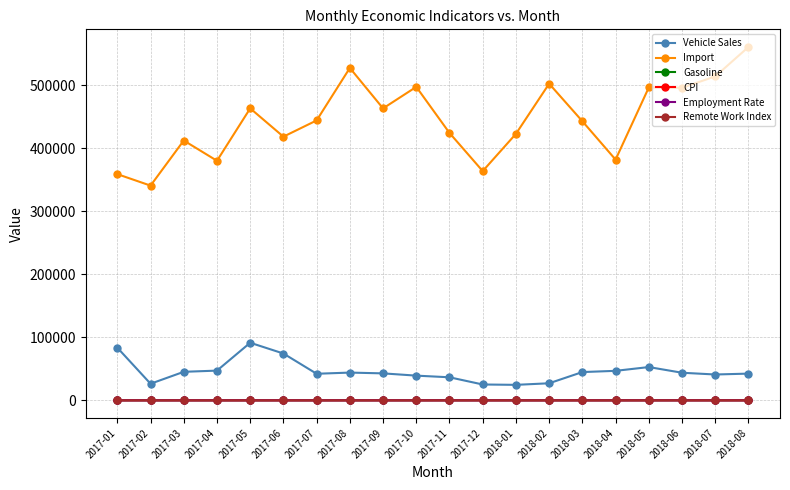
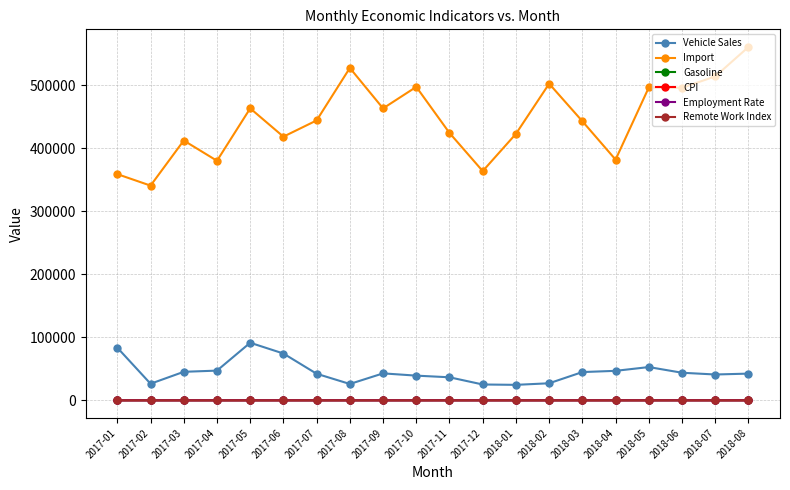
Vehicle Sales, 2017-08: 40000 -> 30000
